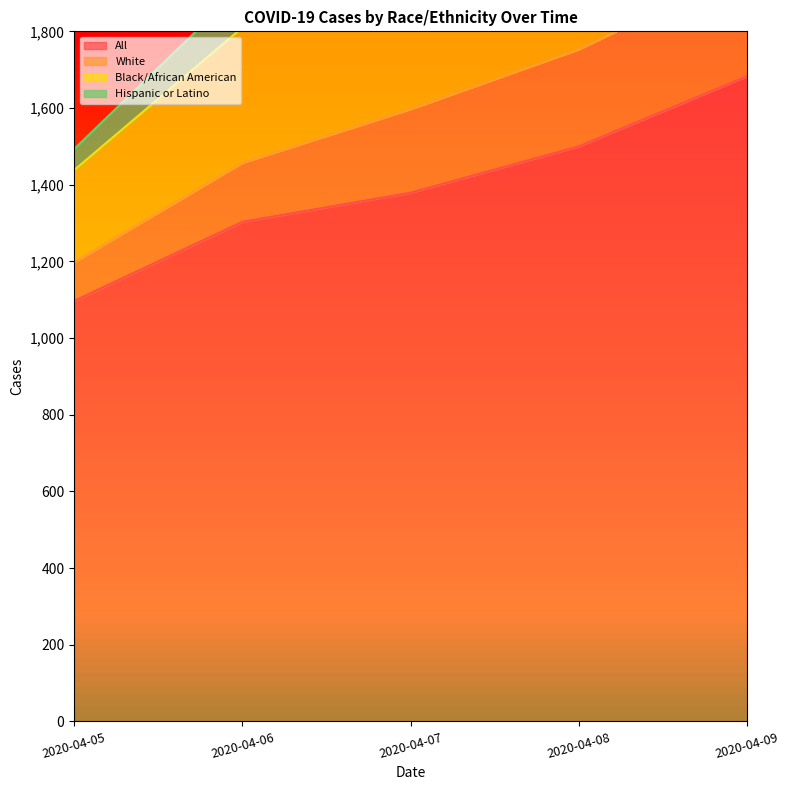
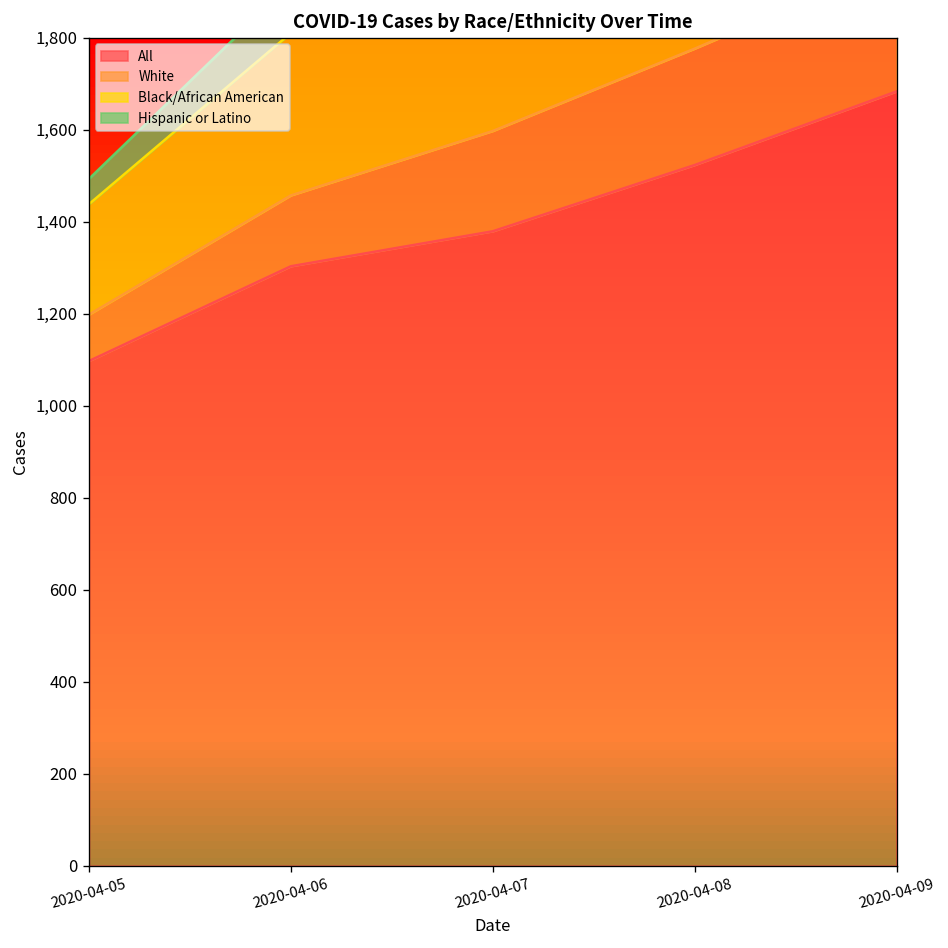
All, 2020-04-08: 1,500 -> 1,520
